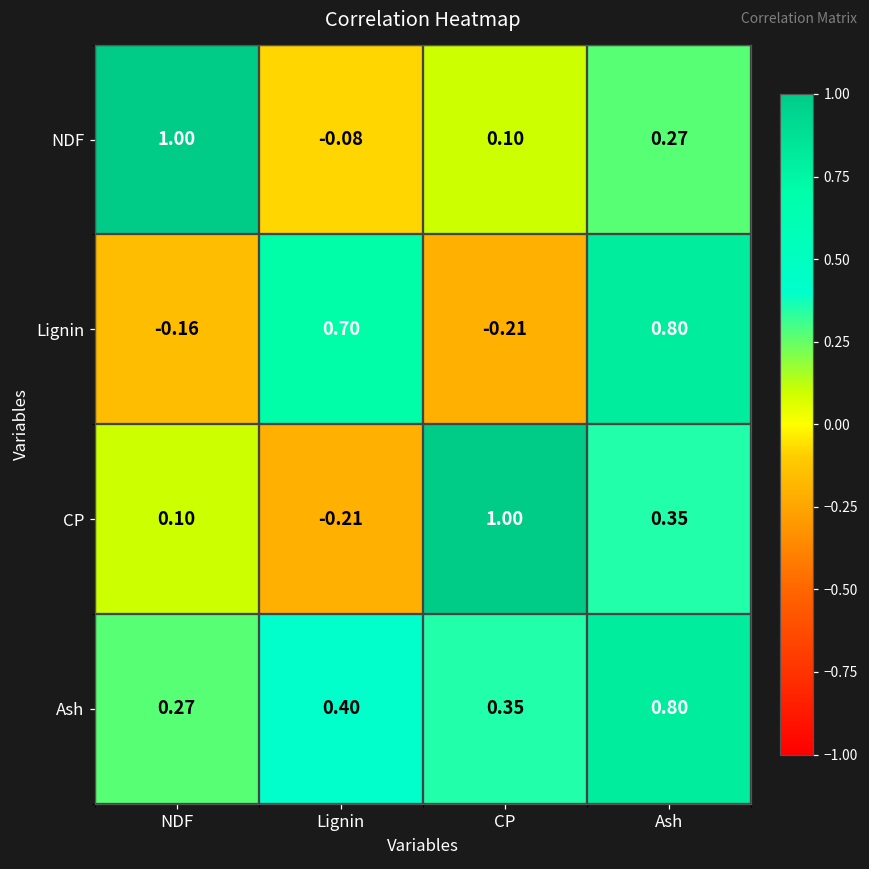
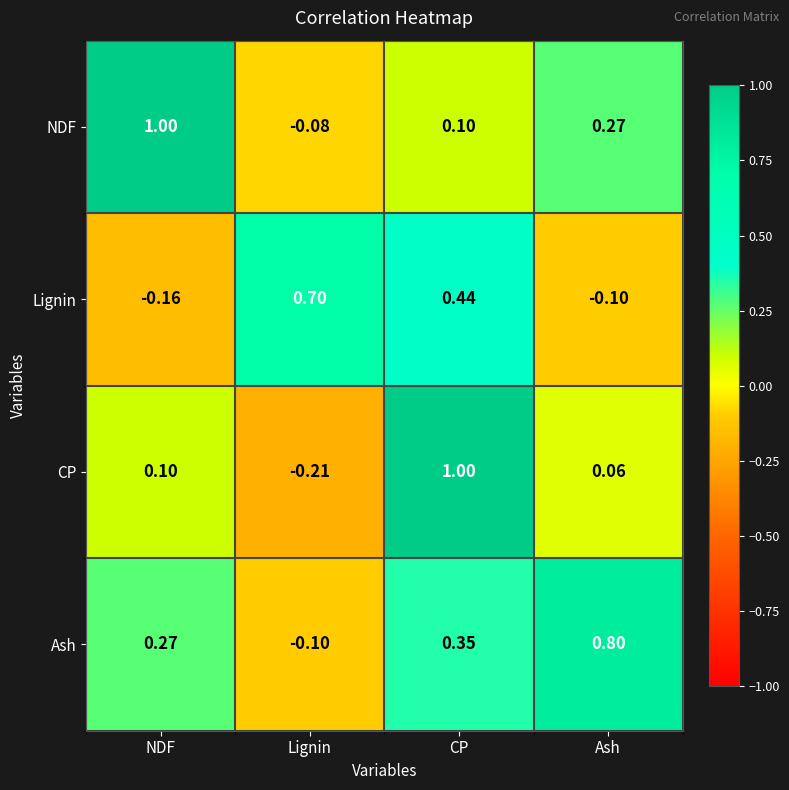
Lignin, CP: -0.21 -> 0.44
Lignin, Ash: 0.80 -> -0.10
CP, Ash: 0.35 -> 0.06
Ash, Lignin: 0.40 -> -0.10
